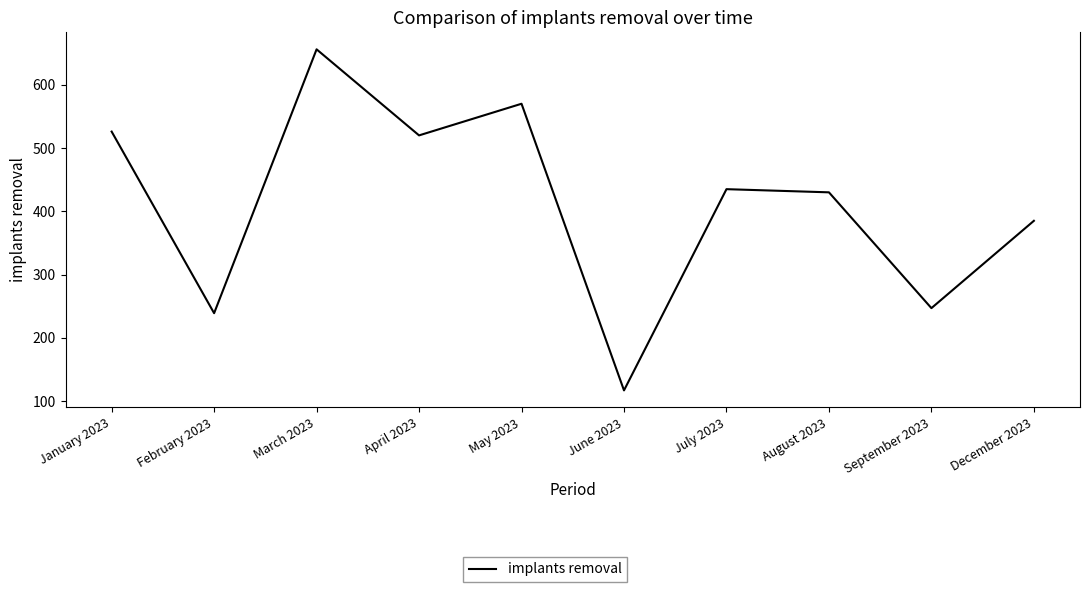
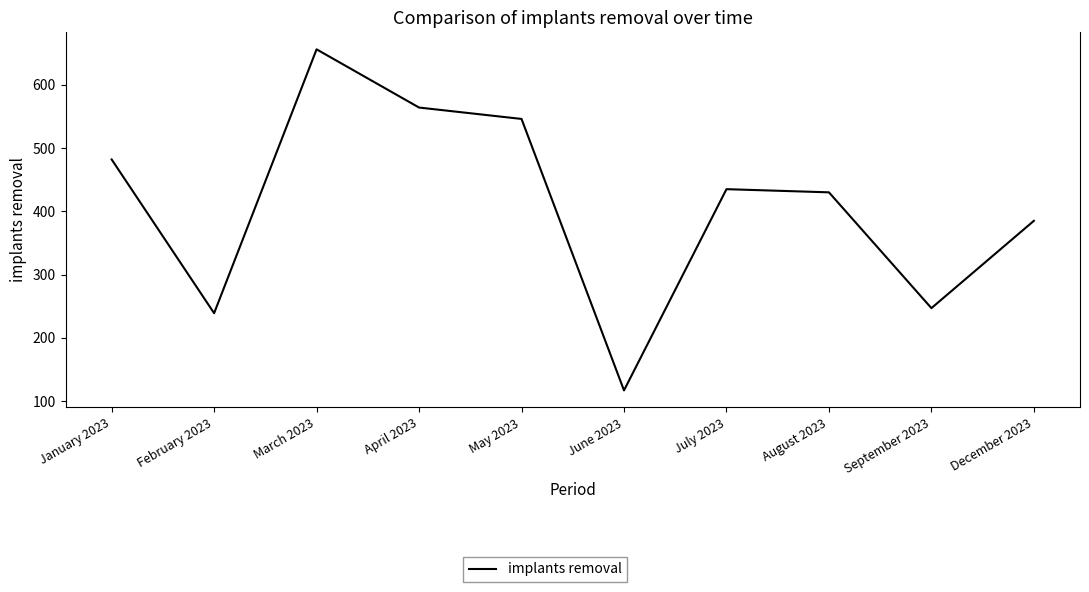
January 2023: 530 -> 480
April 2023: 520 -> 560
May 2023: 570 -> 550
